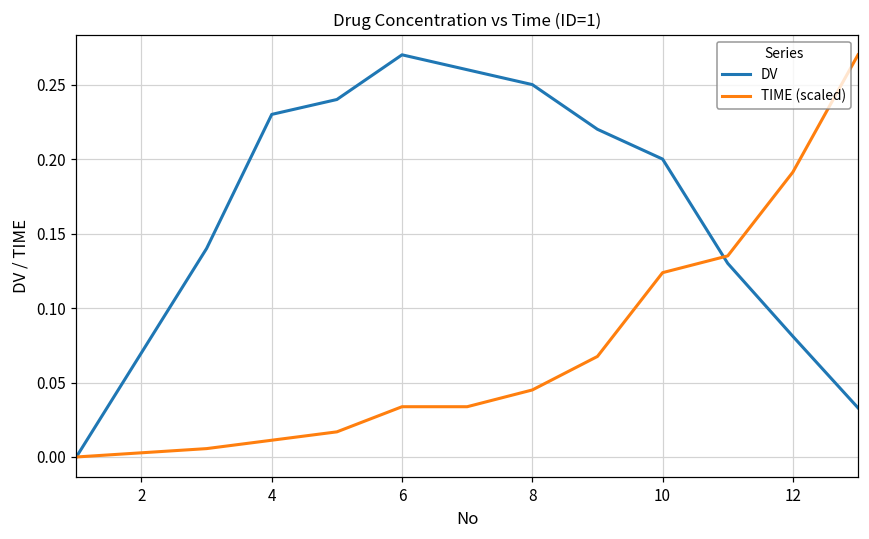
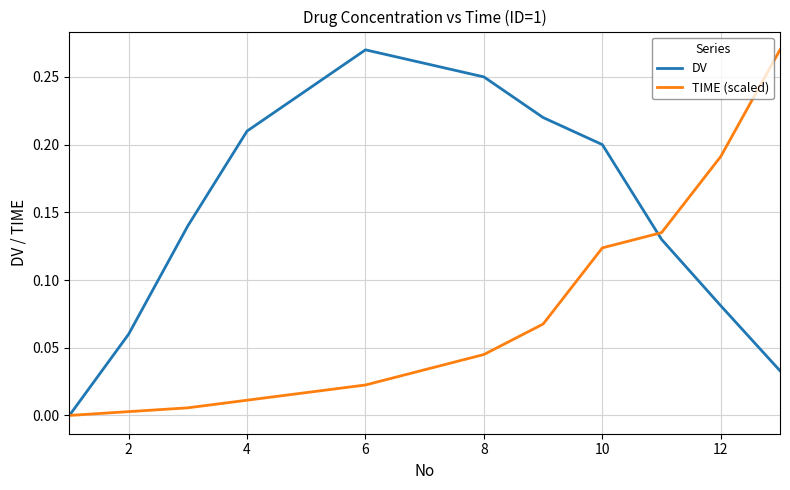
DV, 2: 0.07 -> 0.06
DV, 4: 0.23 -> 0.21
TIME (scaled), 6: 0.034 -> 0.023
